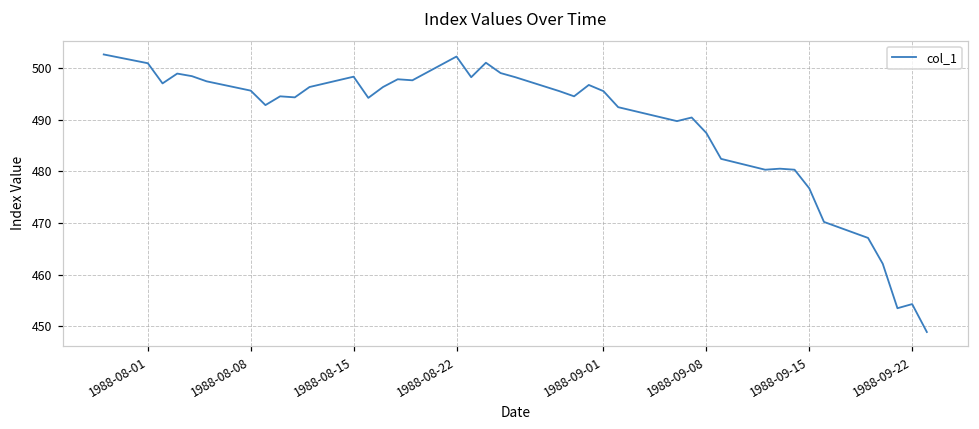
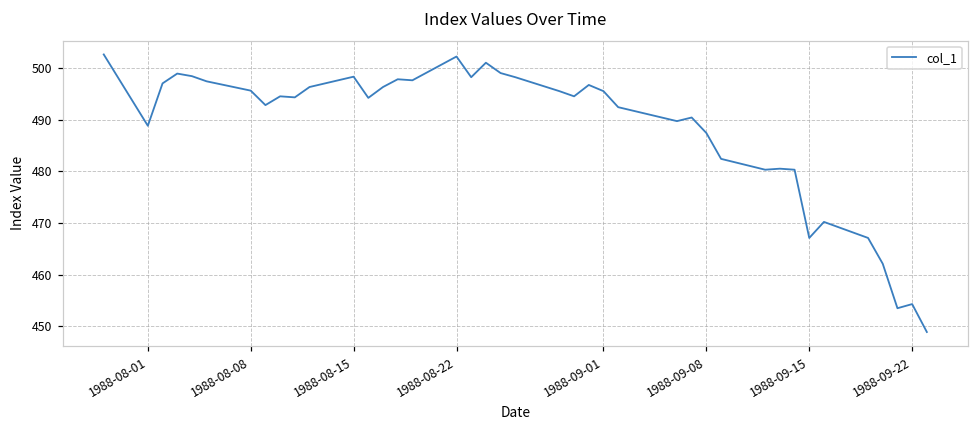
1988-08-01: 501 -> 489
1988-09-15: 477 -> 467
